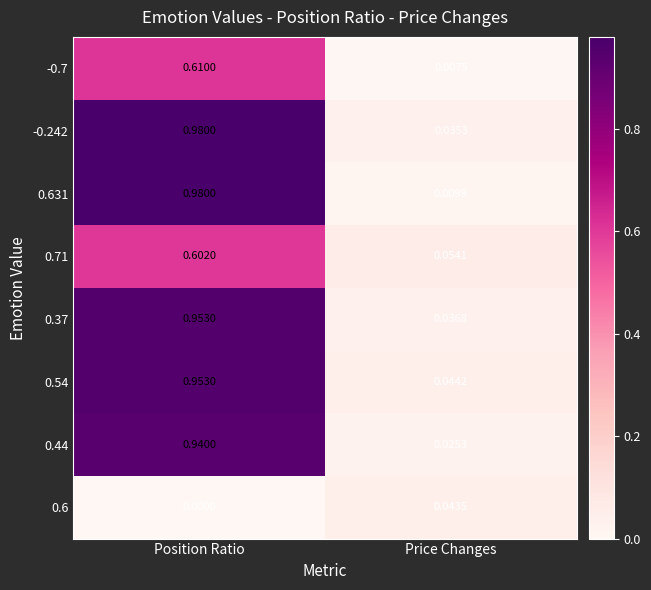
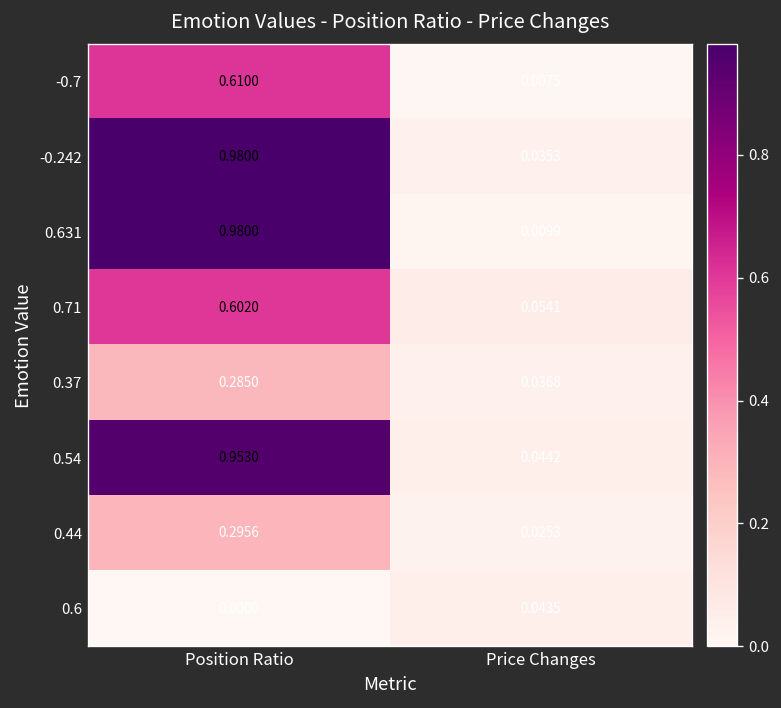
0.37, Position Ratio: 0.9530 -> 0.2850
0.44, Position Ratio: 0.9400 -> 0.2956
